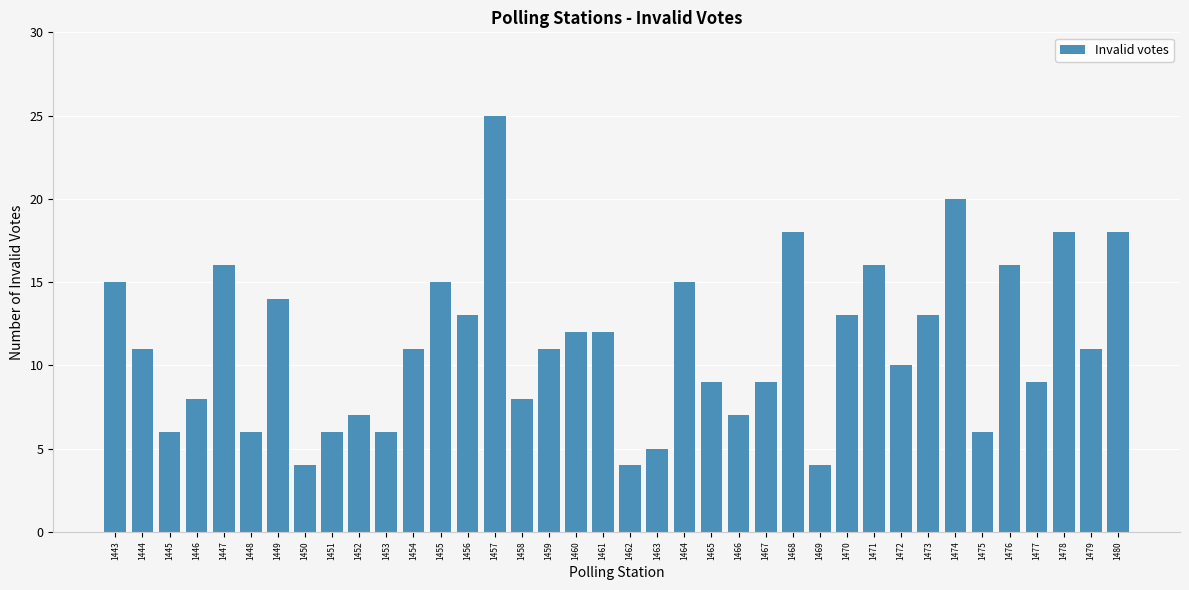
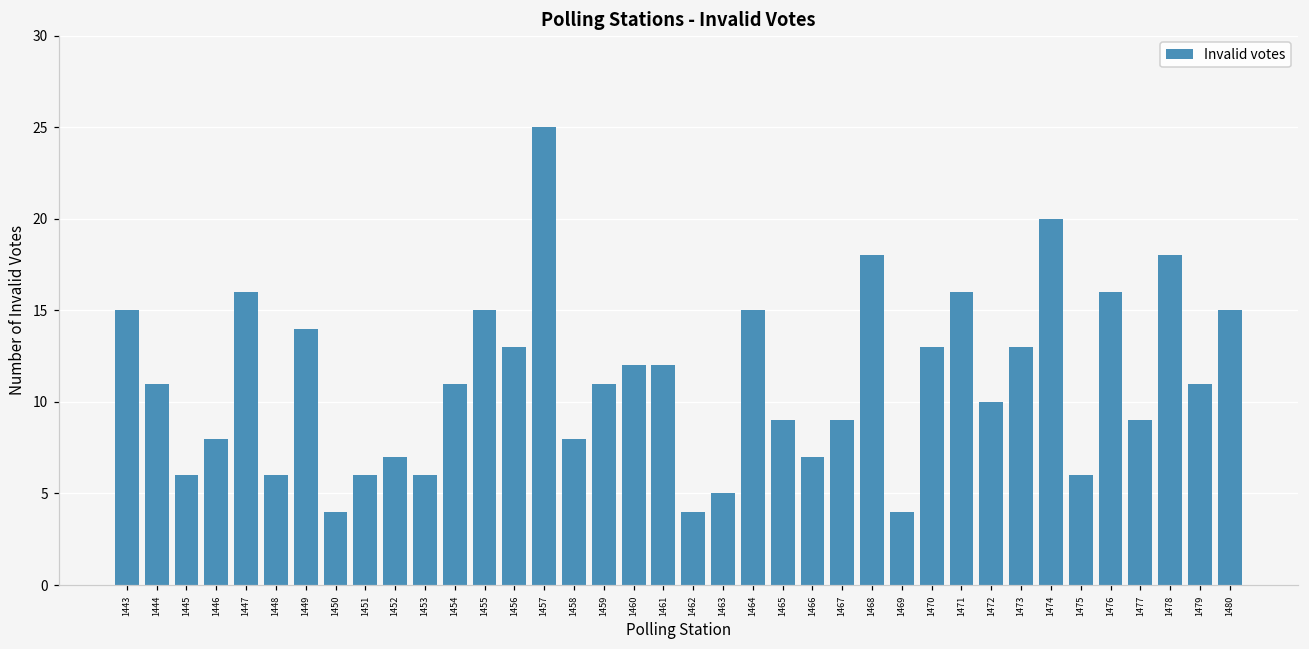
1480: 18 -> 15
